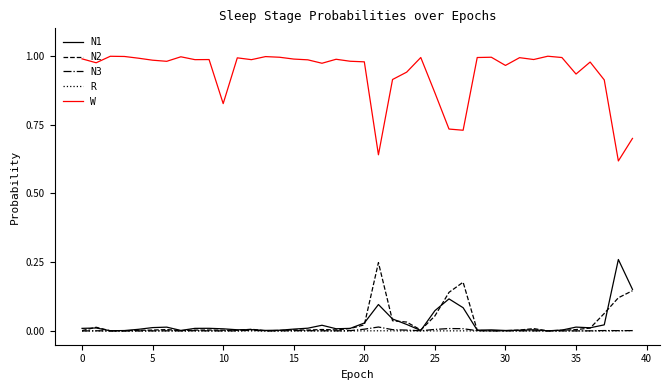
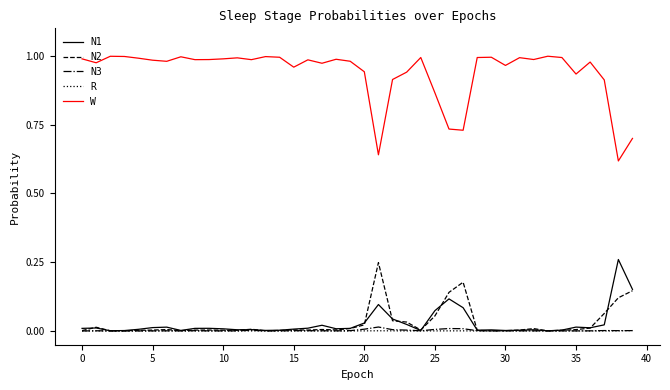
W, 10: 0.83 -> 0.99
W, 15: 0.99 -> 0.96
W, 20: 0.98 -> 0.94
